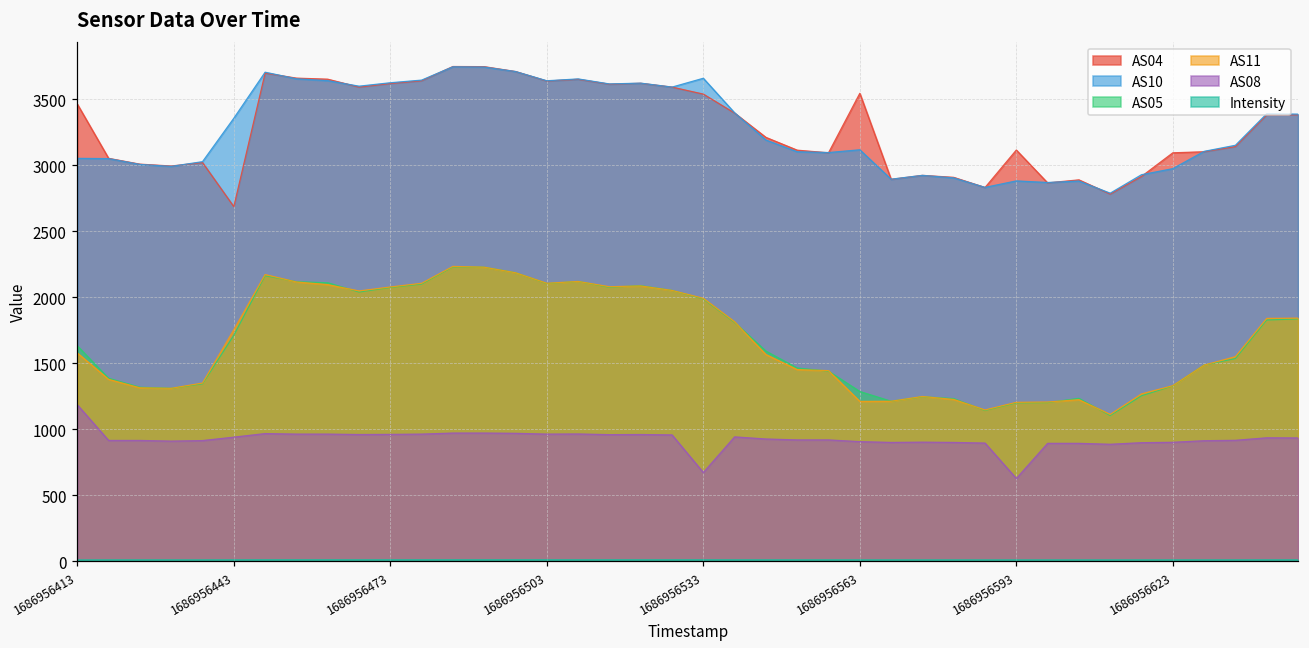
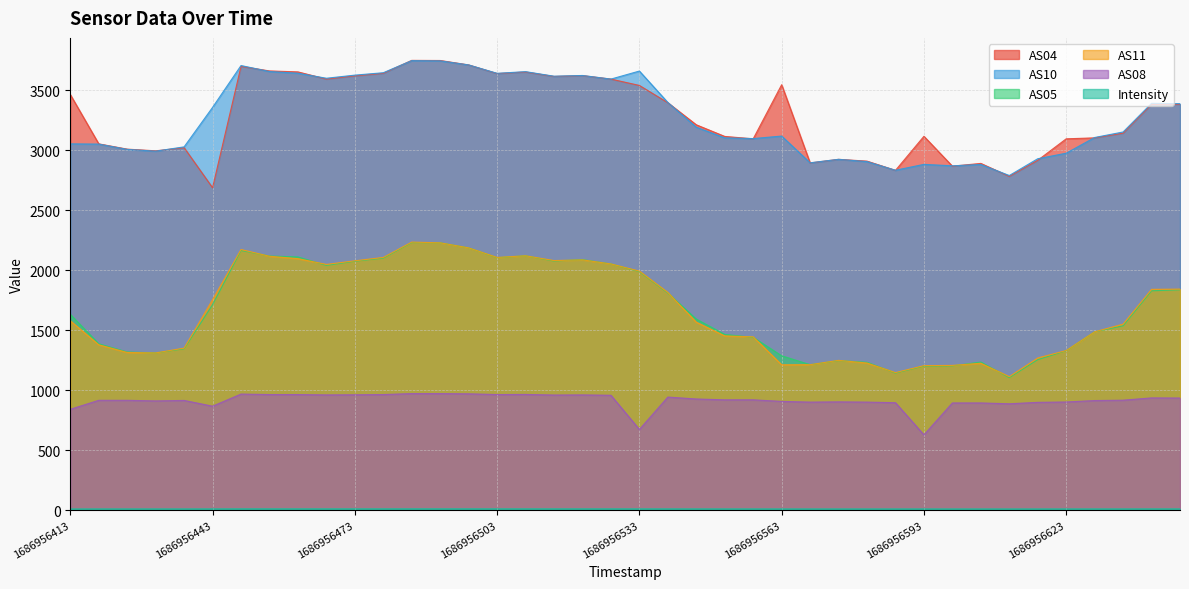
AS08, 1686956413: 1190 -> 840
AS08, 1686956443: 940 -> 870
